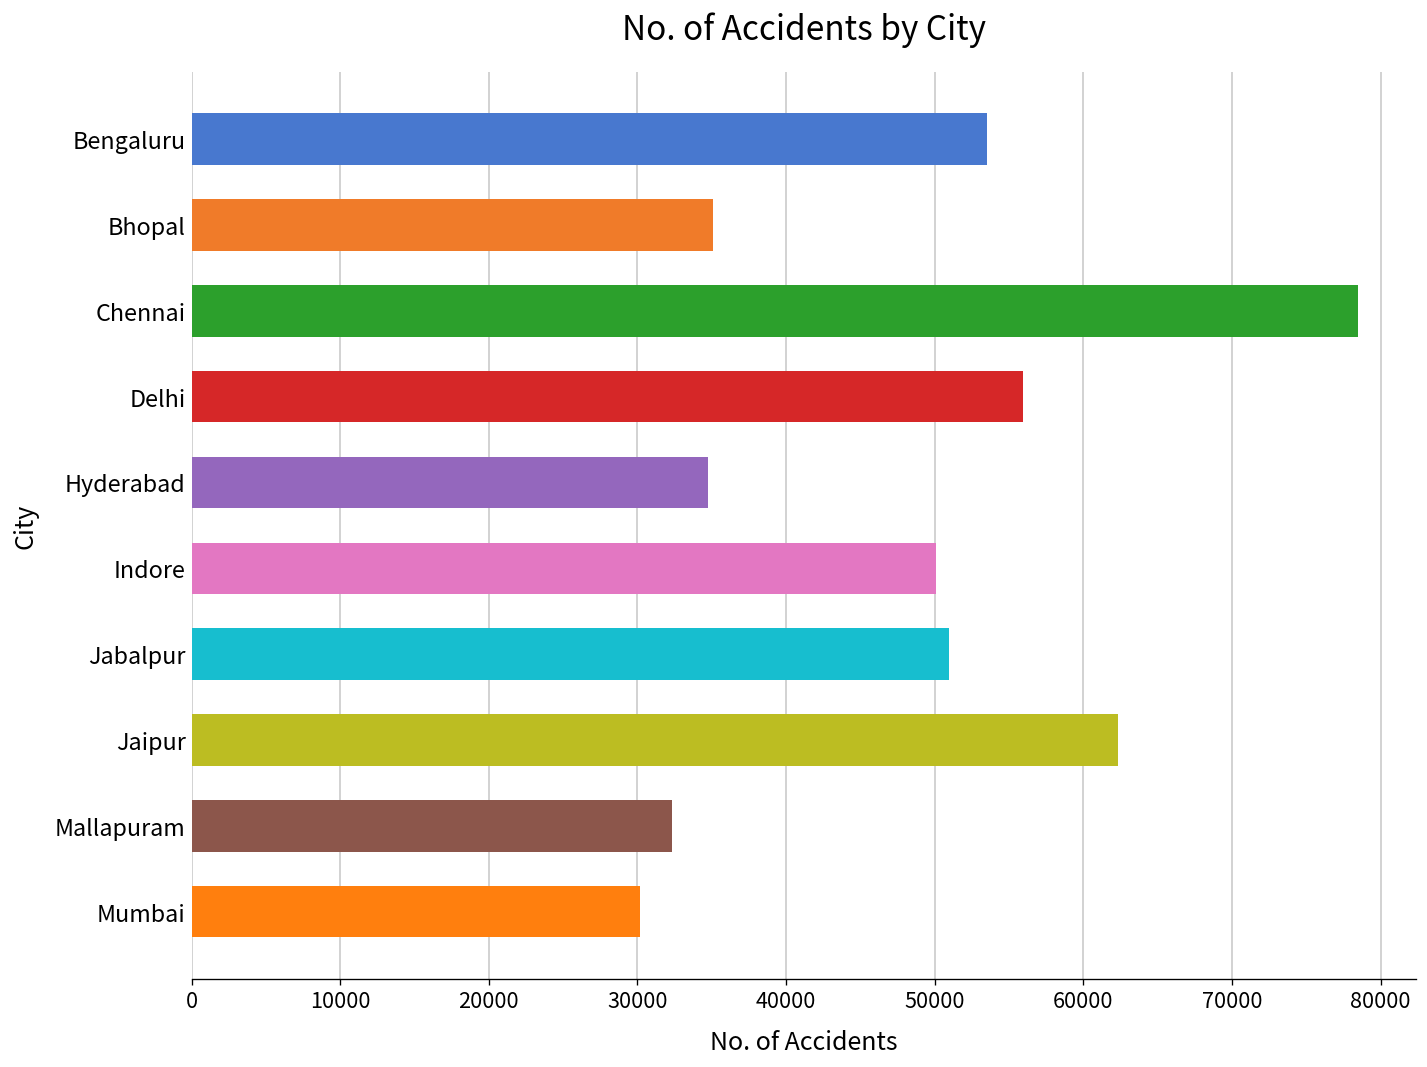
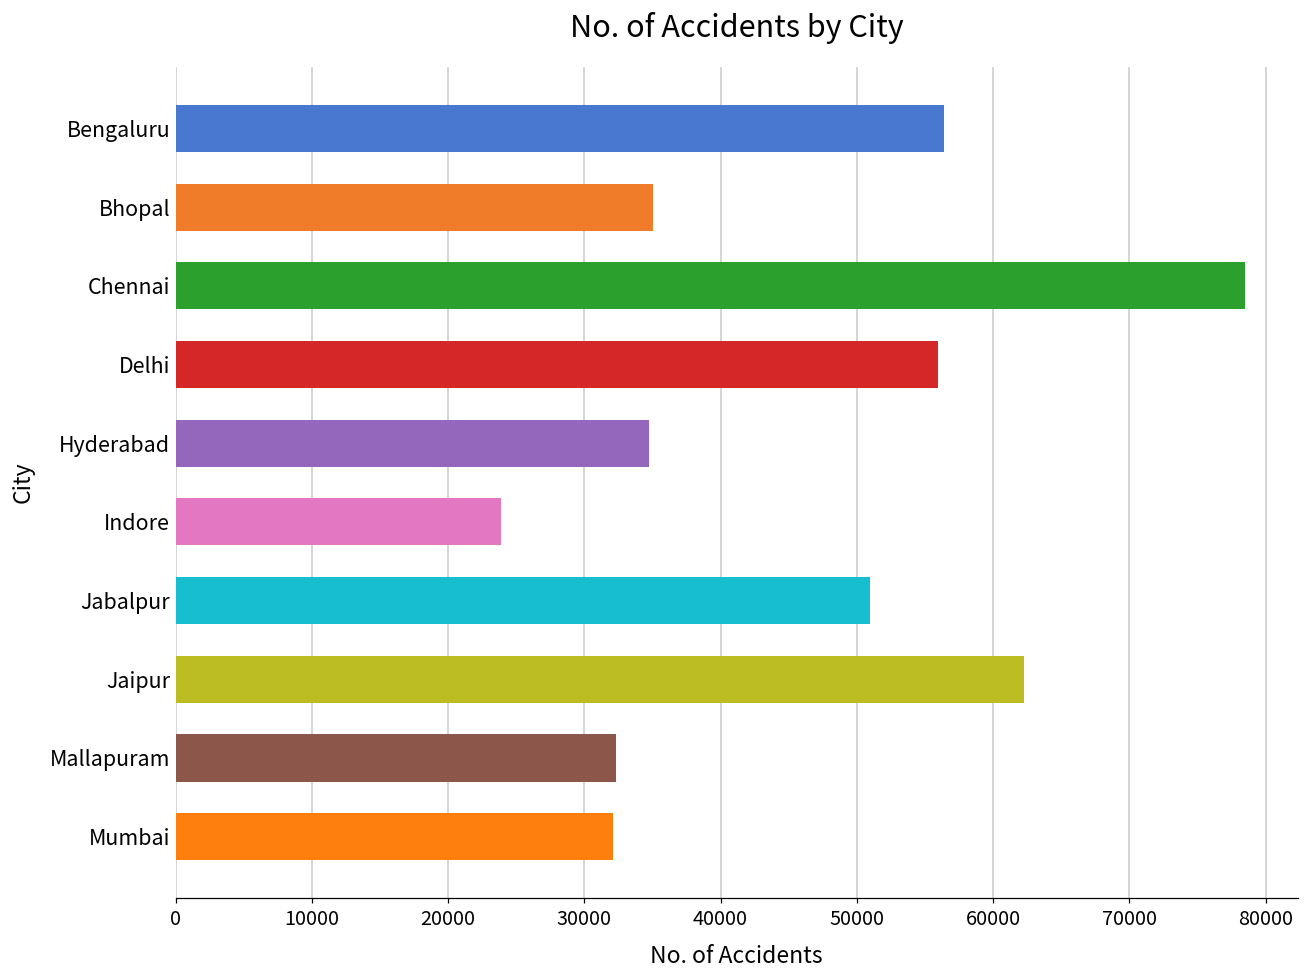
Bengaluru: 53500 -> 56400
Indore: 50100 -> 23900
Mumbai: 30200 -> 32100
